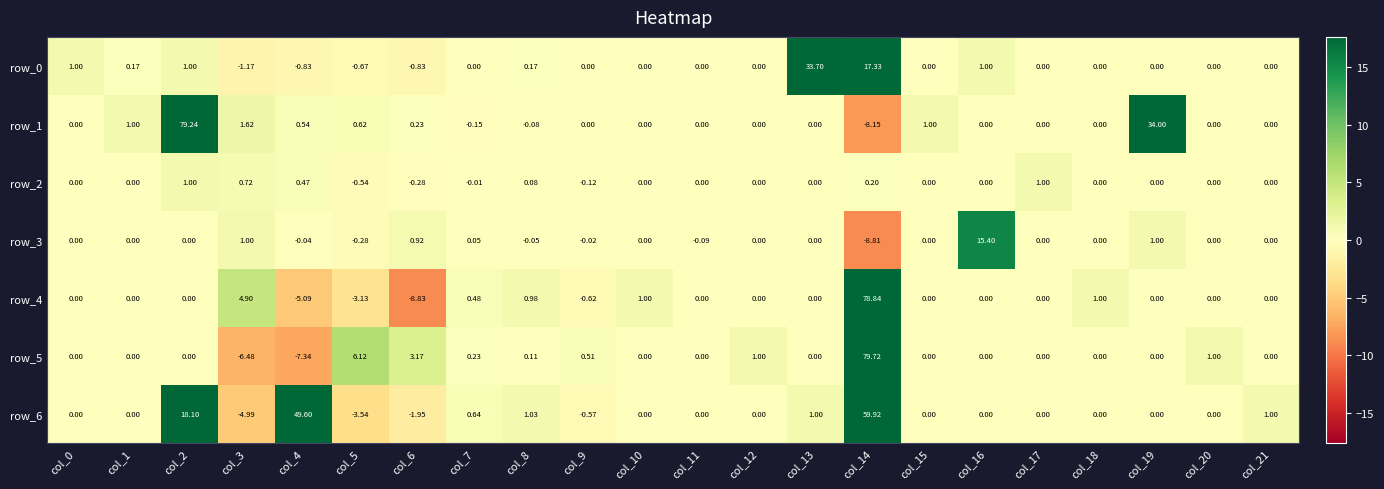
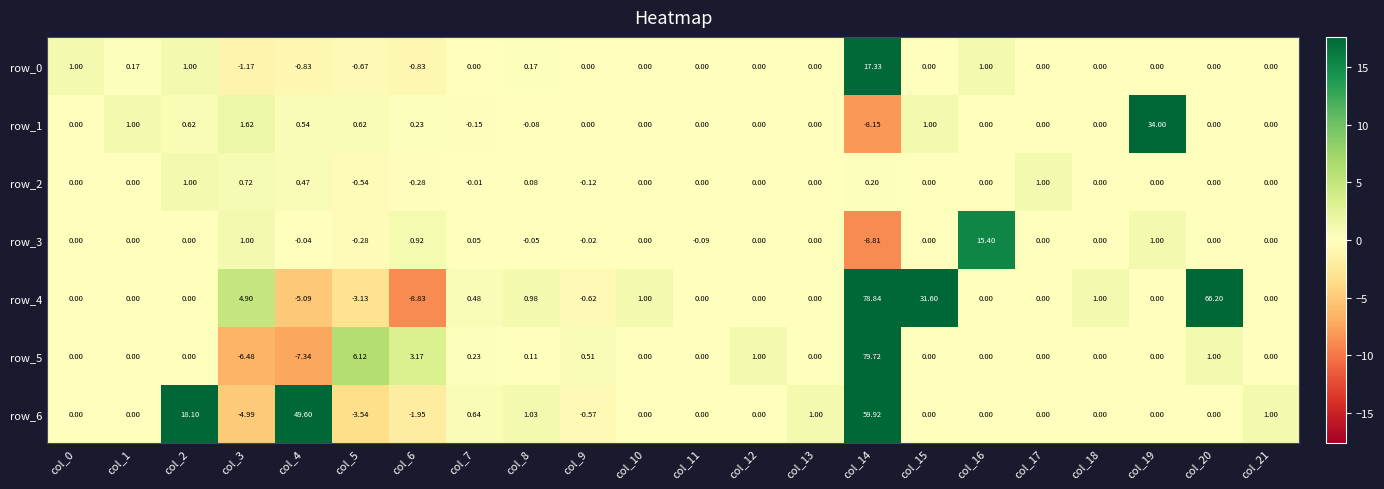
row_0, col_13: 33.70 -> 0.00
row_1, col_2: 79.24 -> 0.62
row_4, col_15: 0.00 -> 31.60
row_4, col_20: 0.00 -> 66.20
